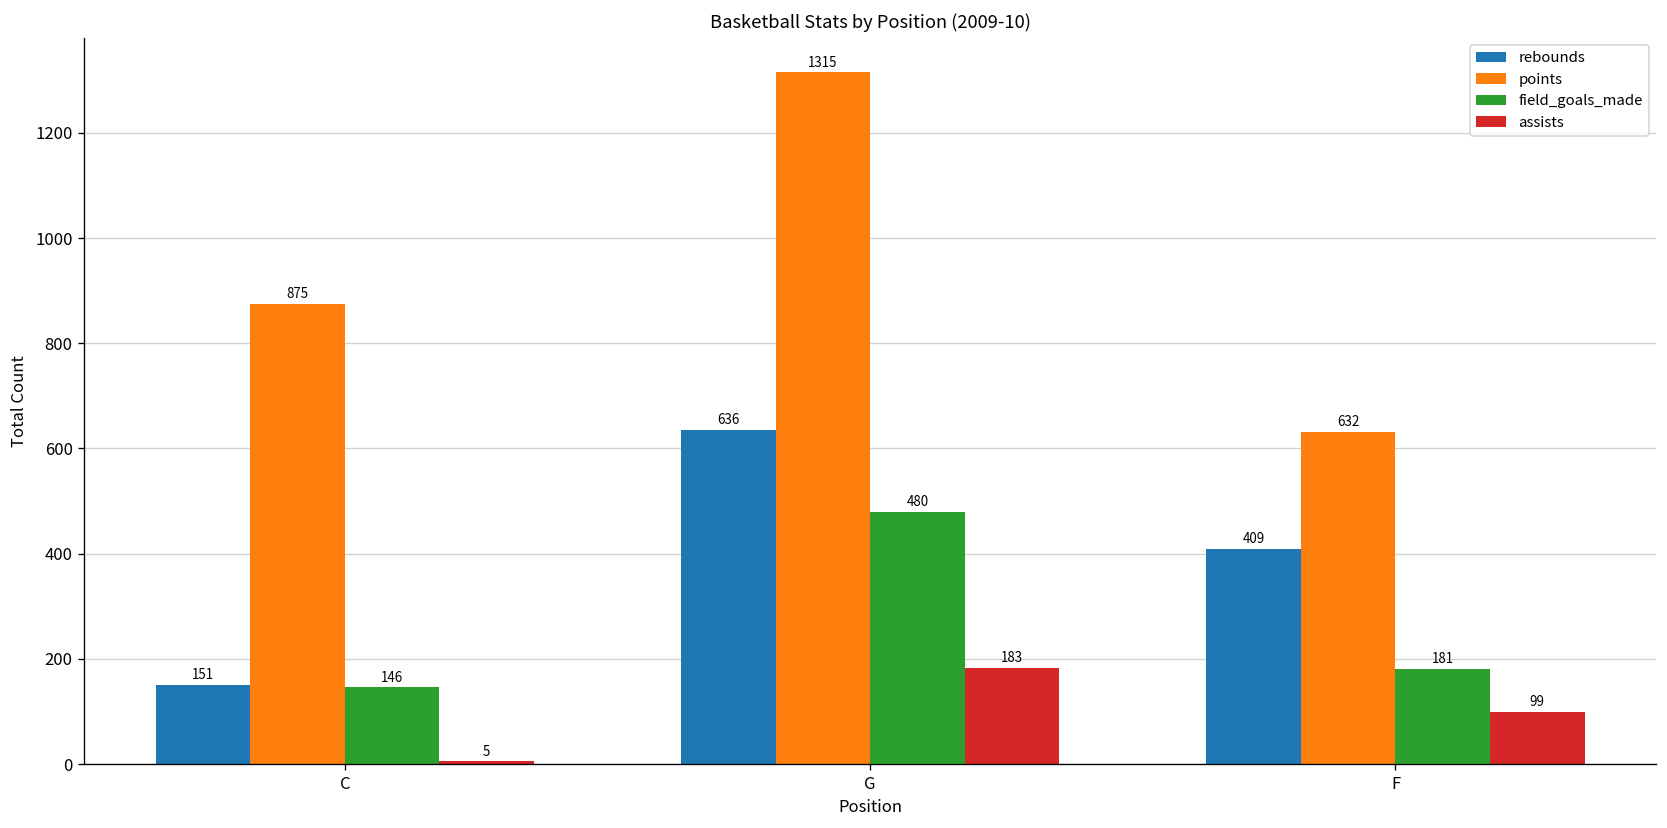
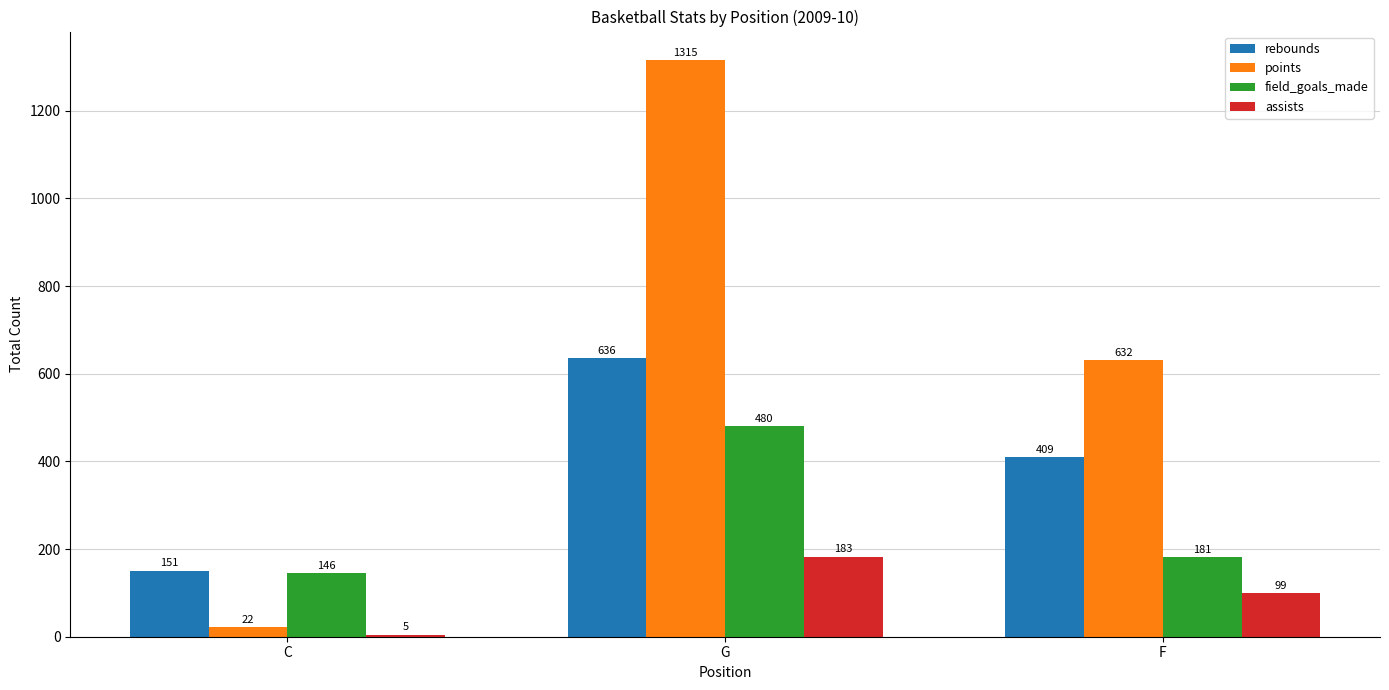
points, C: 875 -> 22
